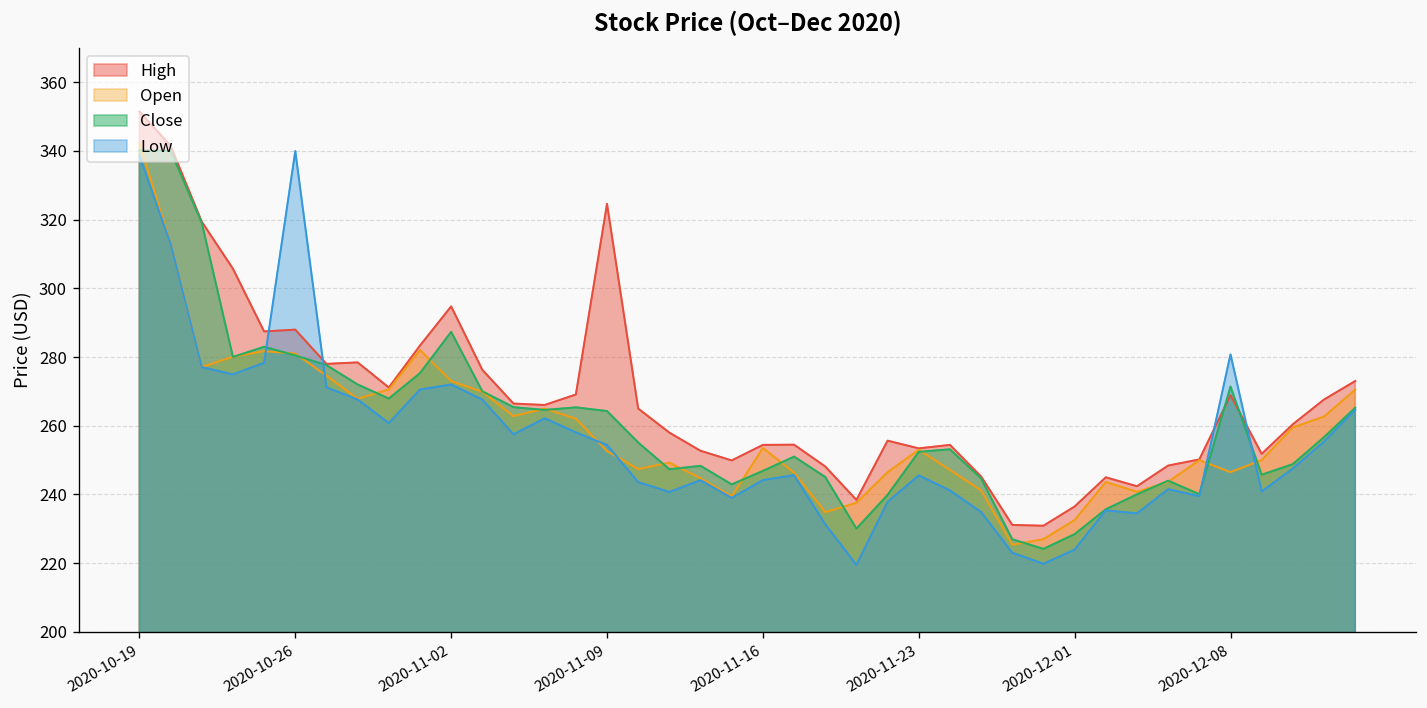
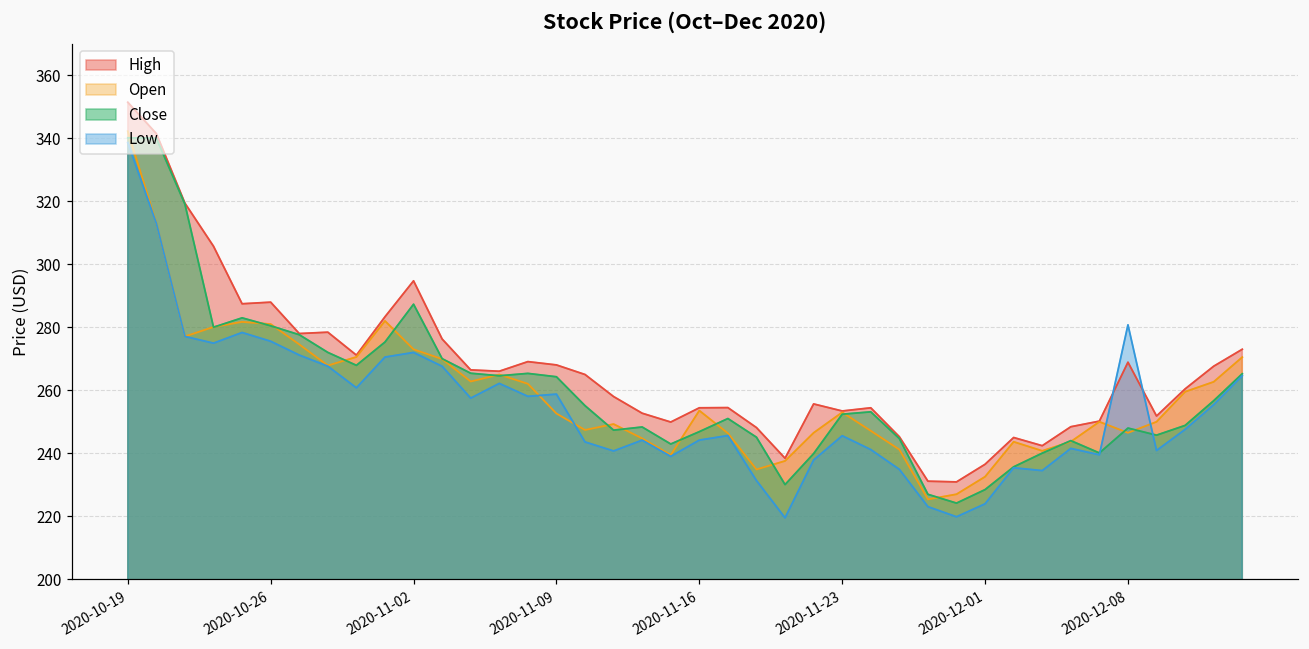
Low, 2020-10-26: 340 -> 276
High, 2020-11-09: 325 -> 268
Low, 2020-11-09: 254 -> 259
Close, 2020-12-08: 271 -> 248
